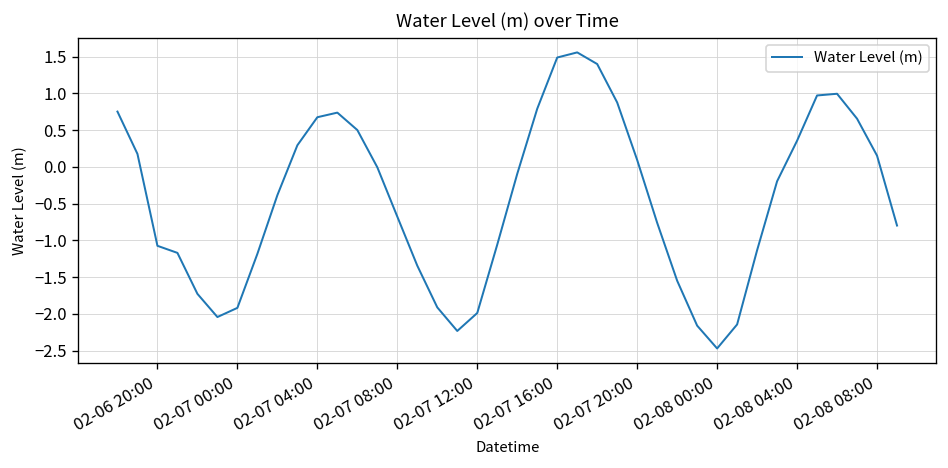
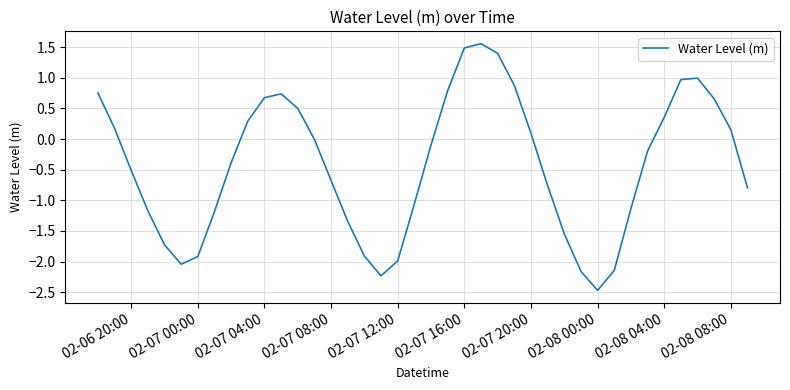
02-06 20:00: -1.1 -> -0.5
